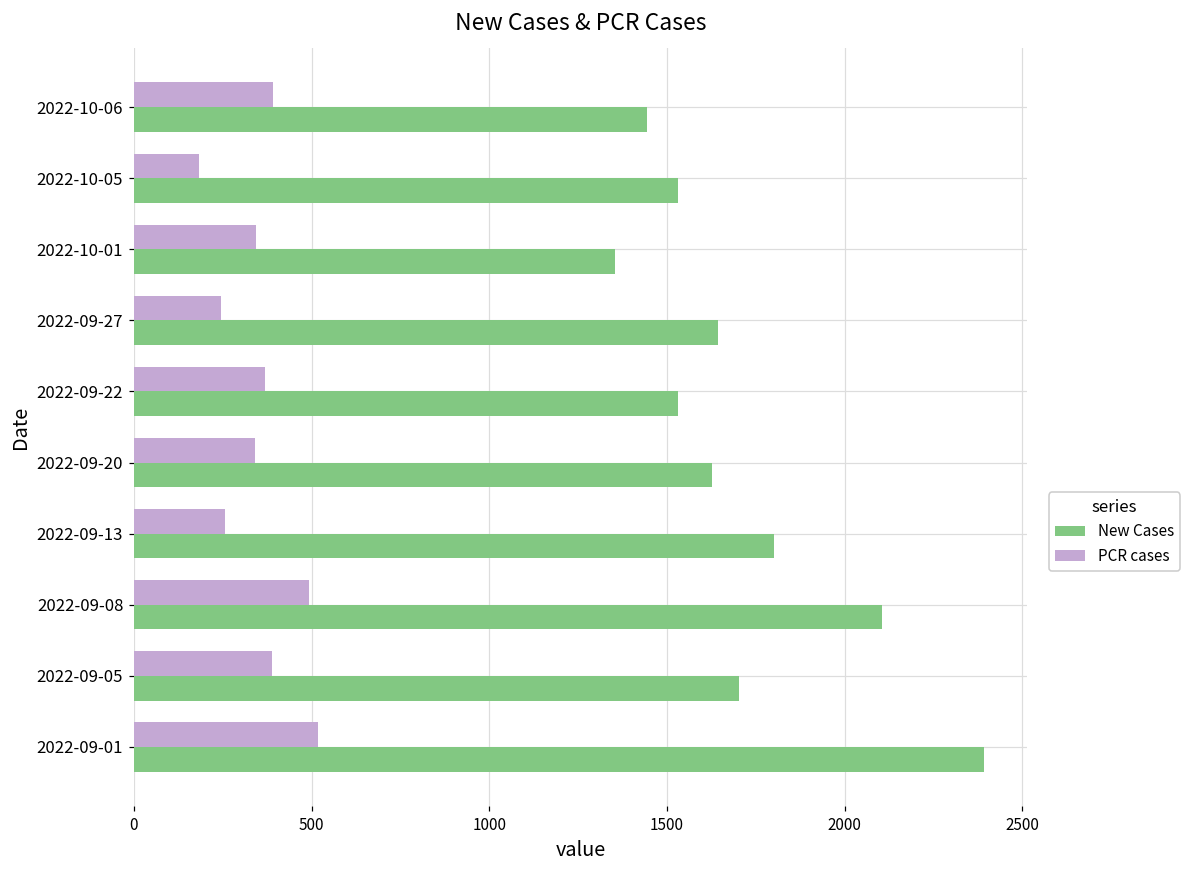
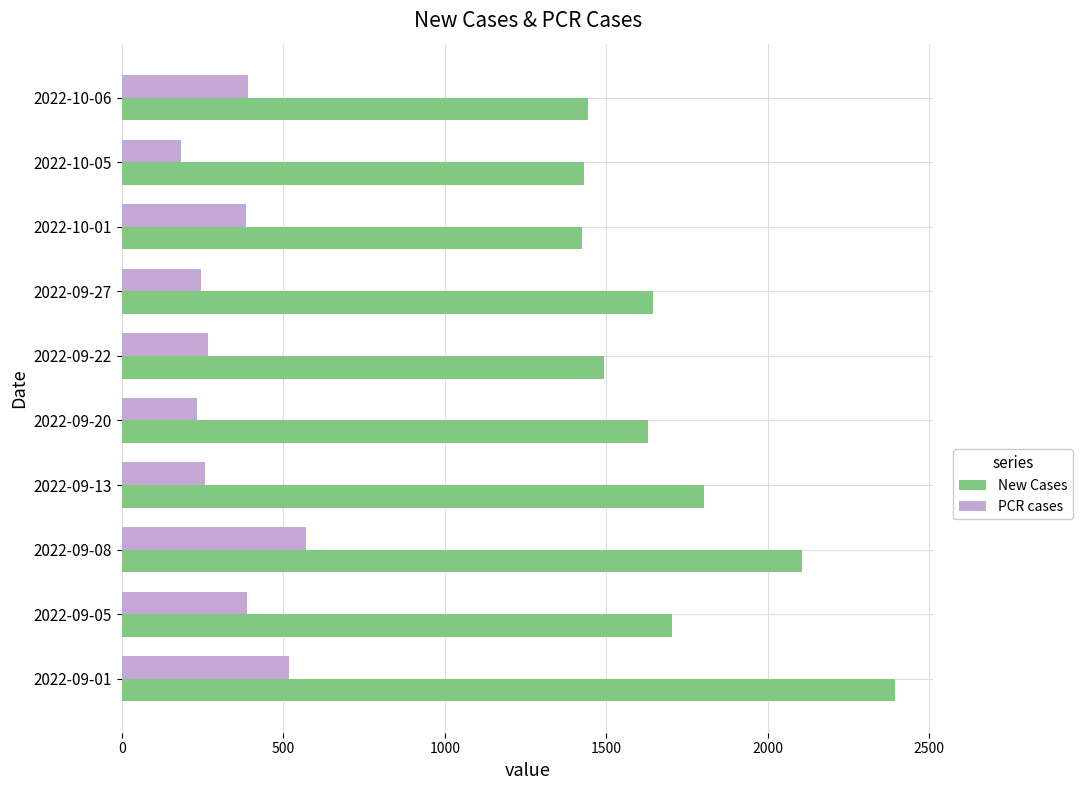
New Cases, 2022-10-05: 1530 -> 1430
PCR cases, 2022-10-01: 340 -> 380
New Cases, 2022-10-01: 1350 -> 1430
PCR cases, 2022-09-22: 370 -> 270
New Cases, 2022-09-22: 1530 -> 1490
PCR cases, 2022-09-20: 340 -> 230
PCR cases, 2022-09-08: 490 -> 570
